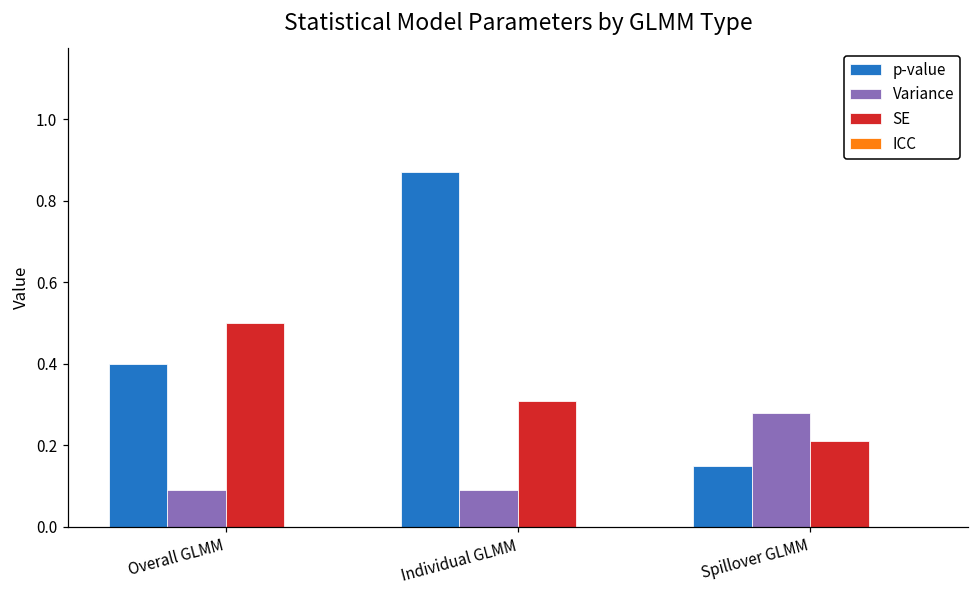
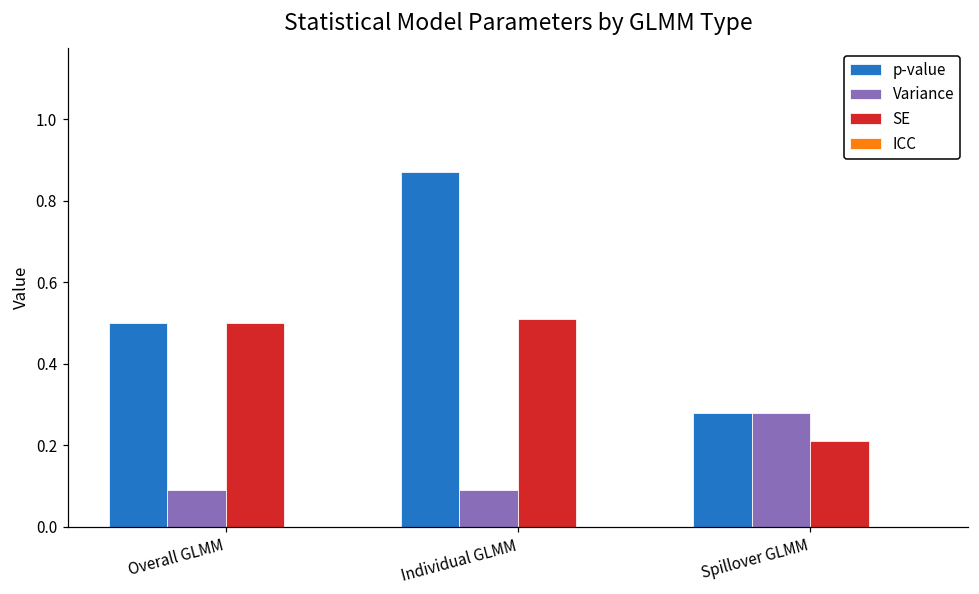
p-value, Overall GLMM: 0.4 -> 0.5
SE, Individual GLMM: 0.31 -> 0.51
p-value, Spillover GLMM: 0.15 -> 0.28
